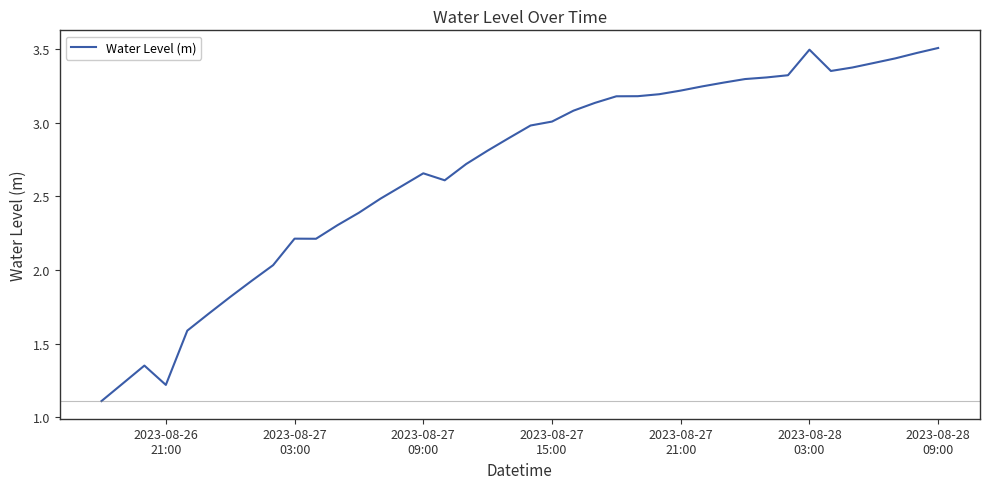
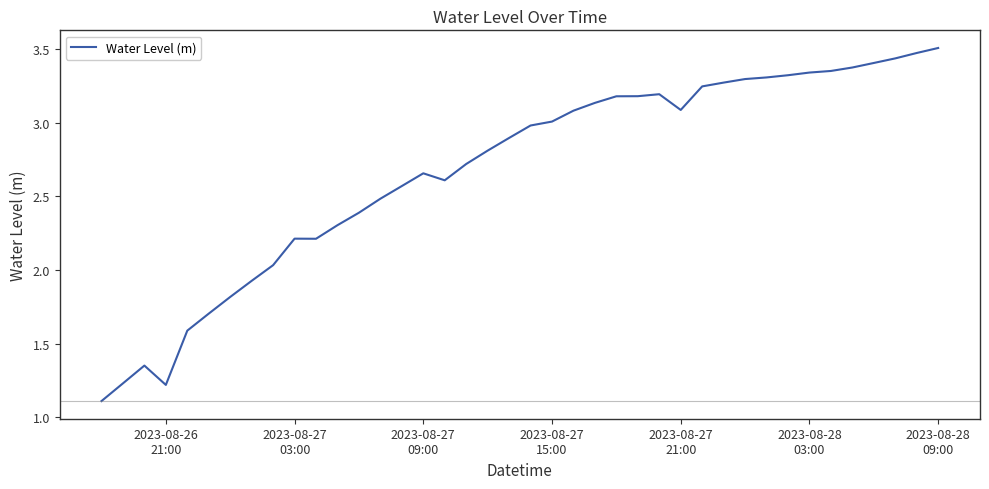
2023-08-27 21:00: 3.22 -> 3.09
2023-08-28 03:00: 3.50 -> 3.34
